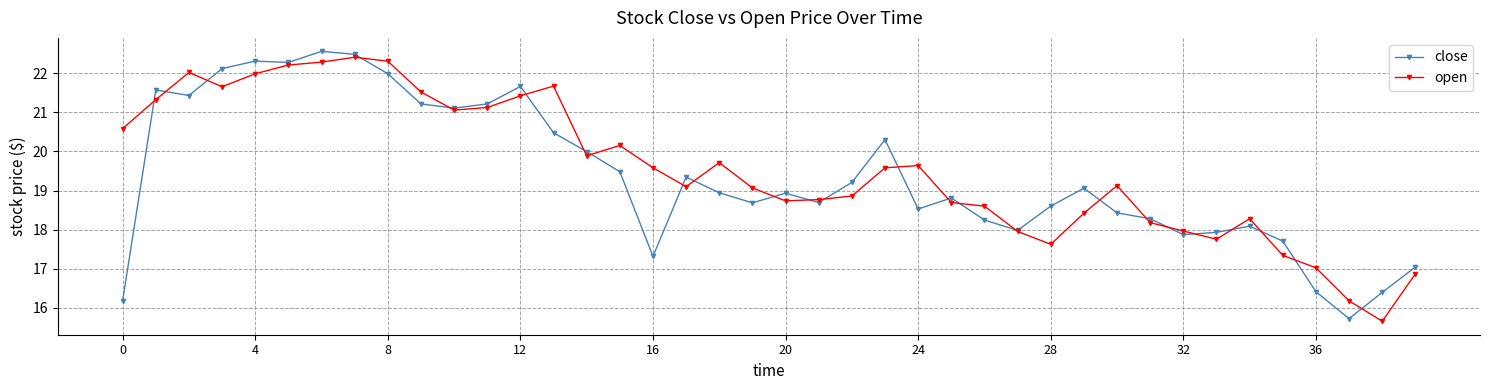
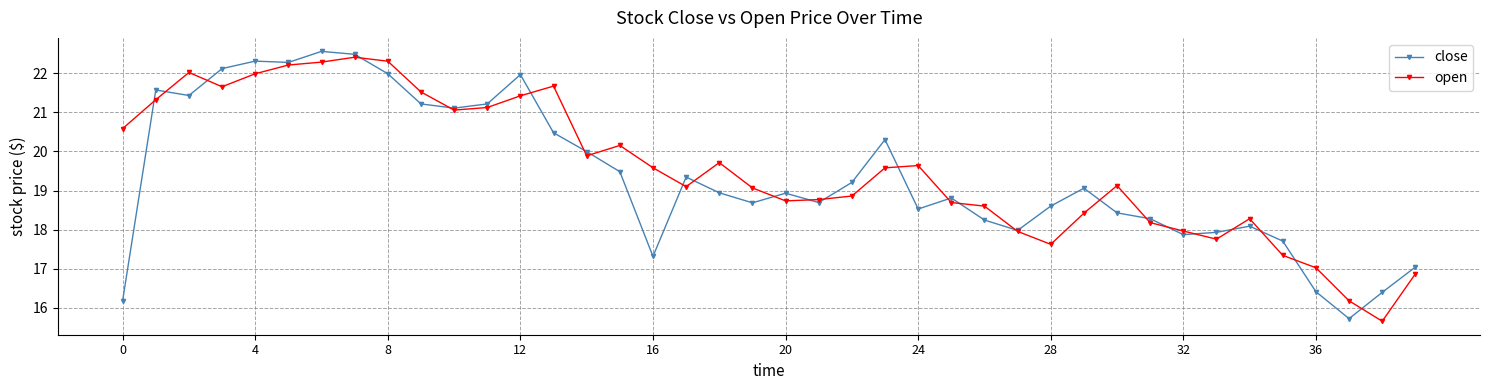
close, 12: 21.7 -> 22.0
